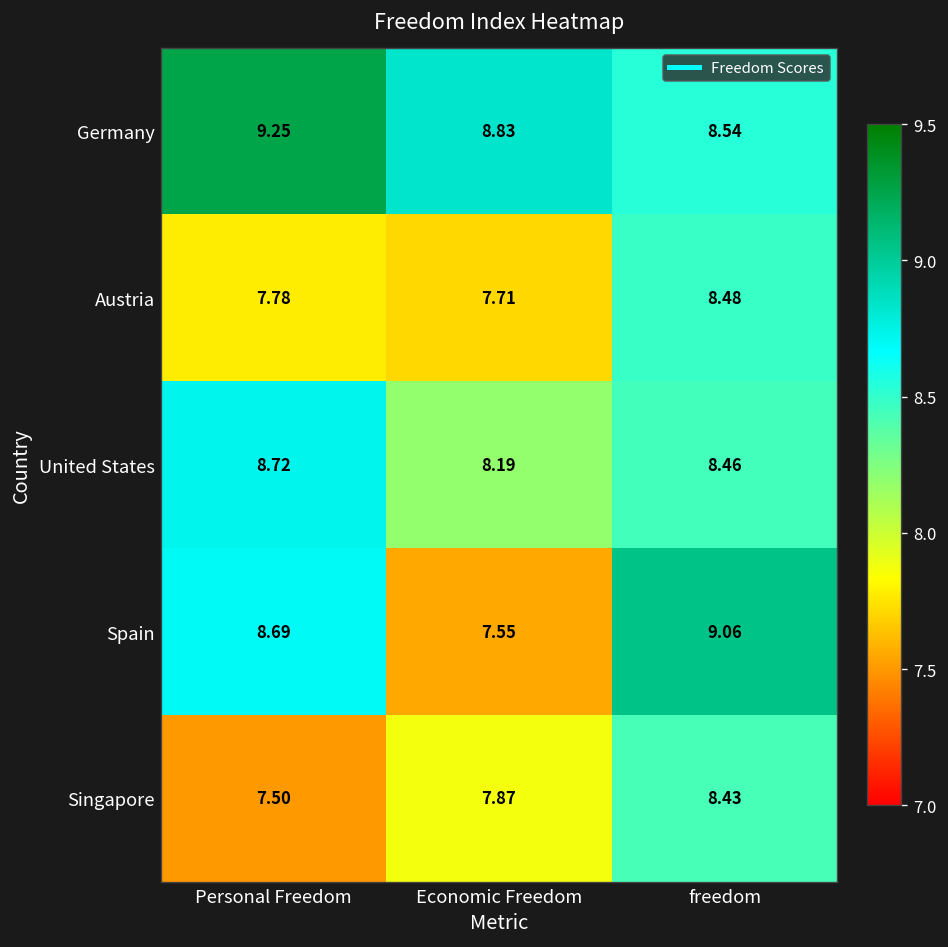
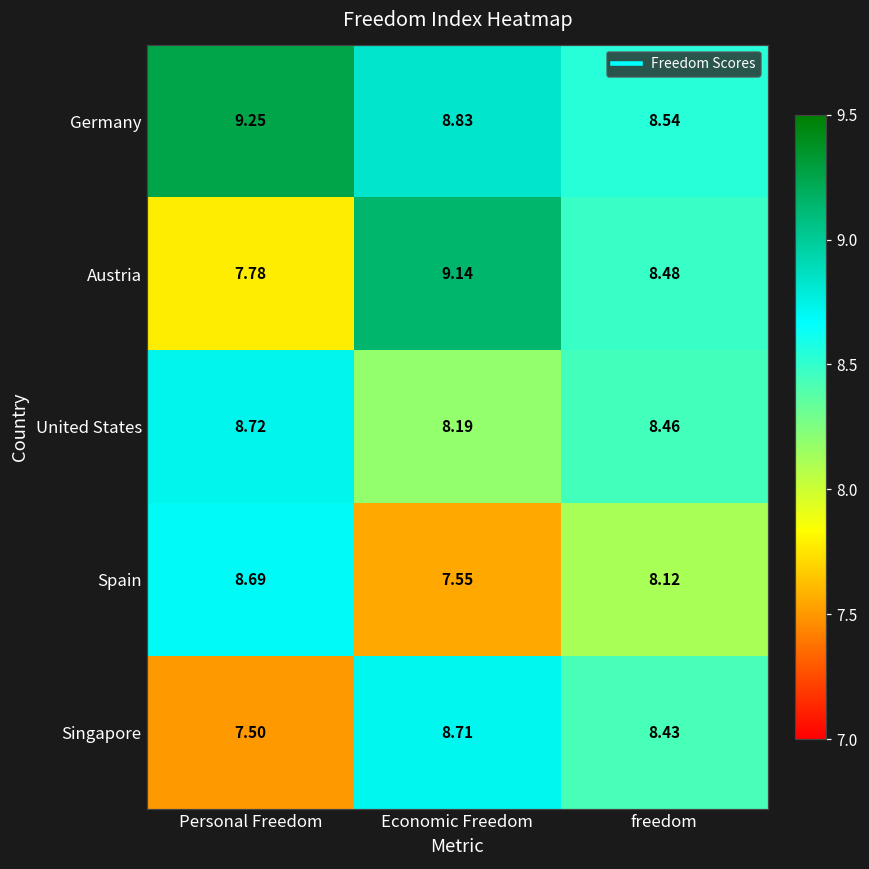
Austria, Economic Freedom: 7.71 -> 9.14
Spain, freedom: 9.06 -> 8.12
Singapore, Economic Freedom: 7.87 -> 8.71
